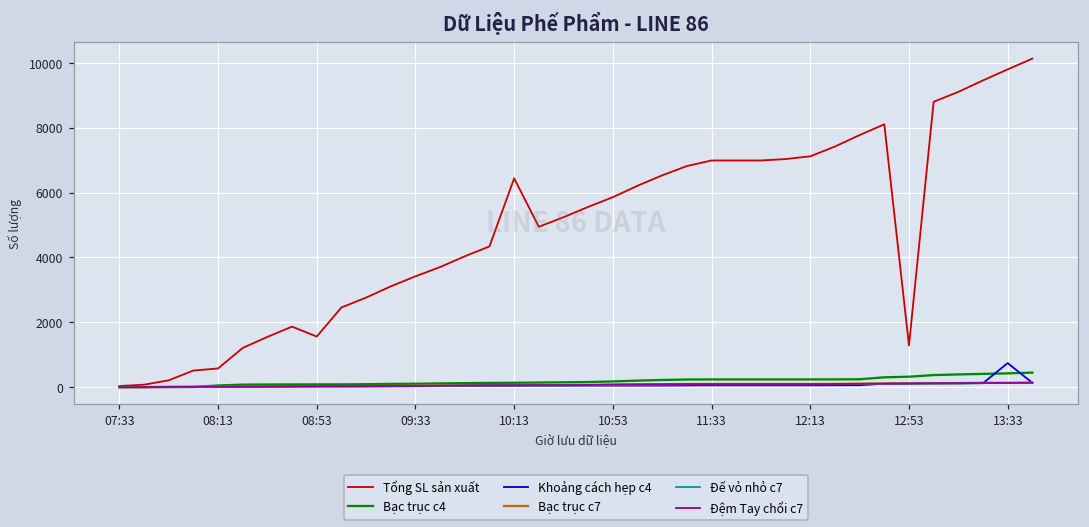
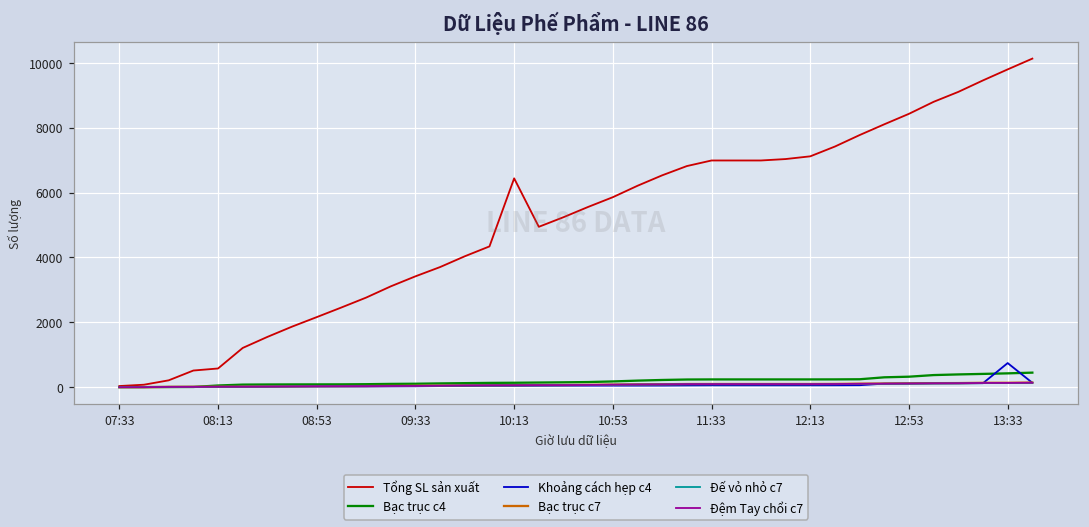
Tổng SL sản xuất, 08:53: 1600 -> 2200
Tổng SL sản xuất, 12:53: 1300 -> 8400
